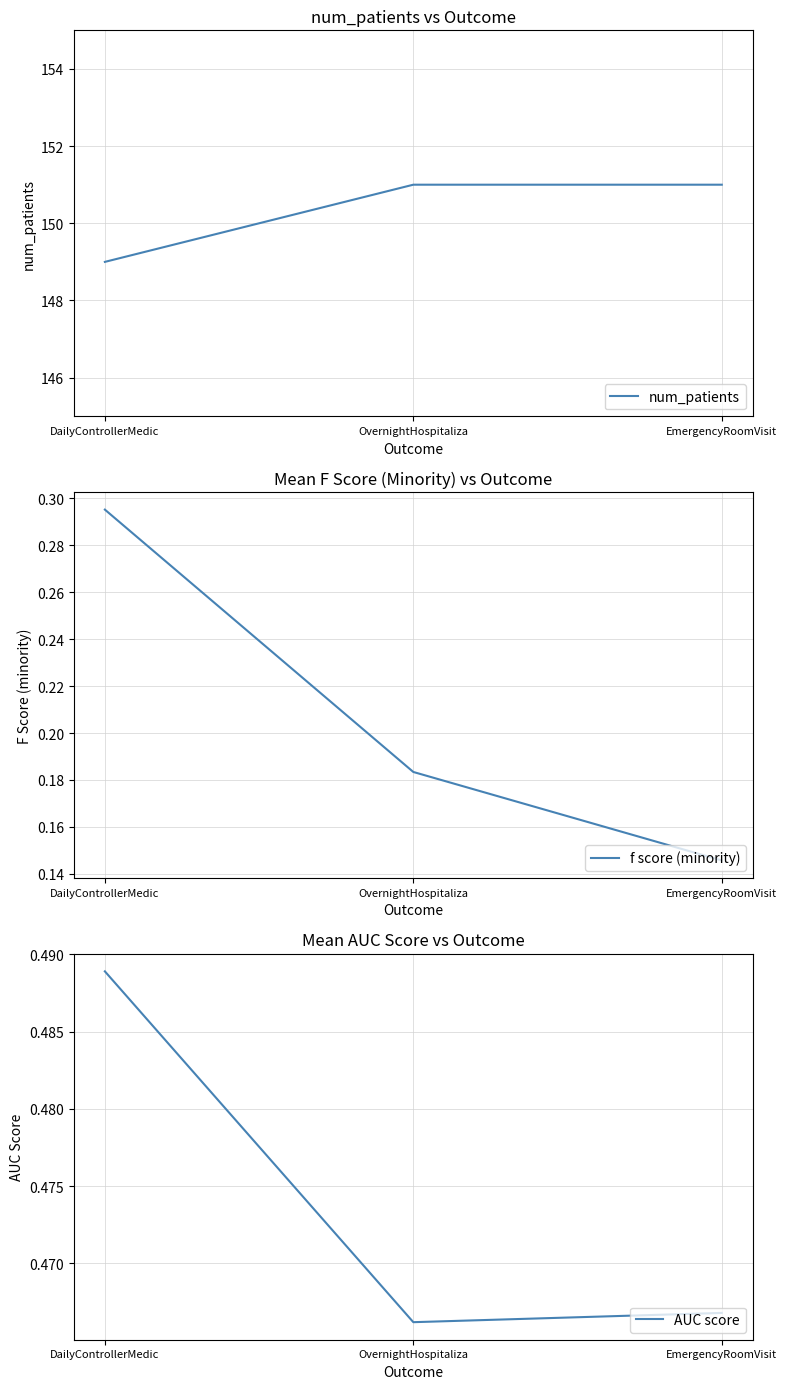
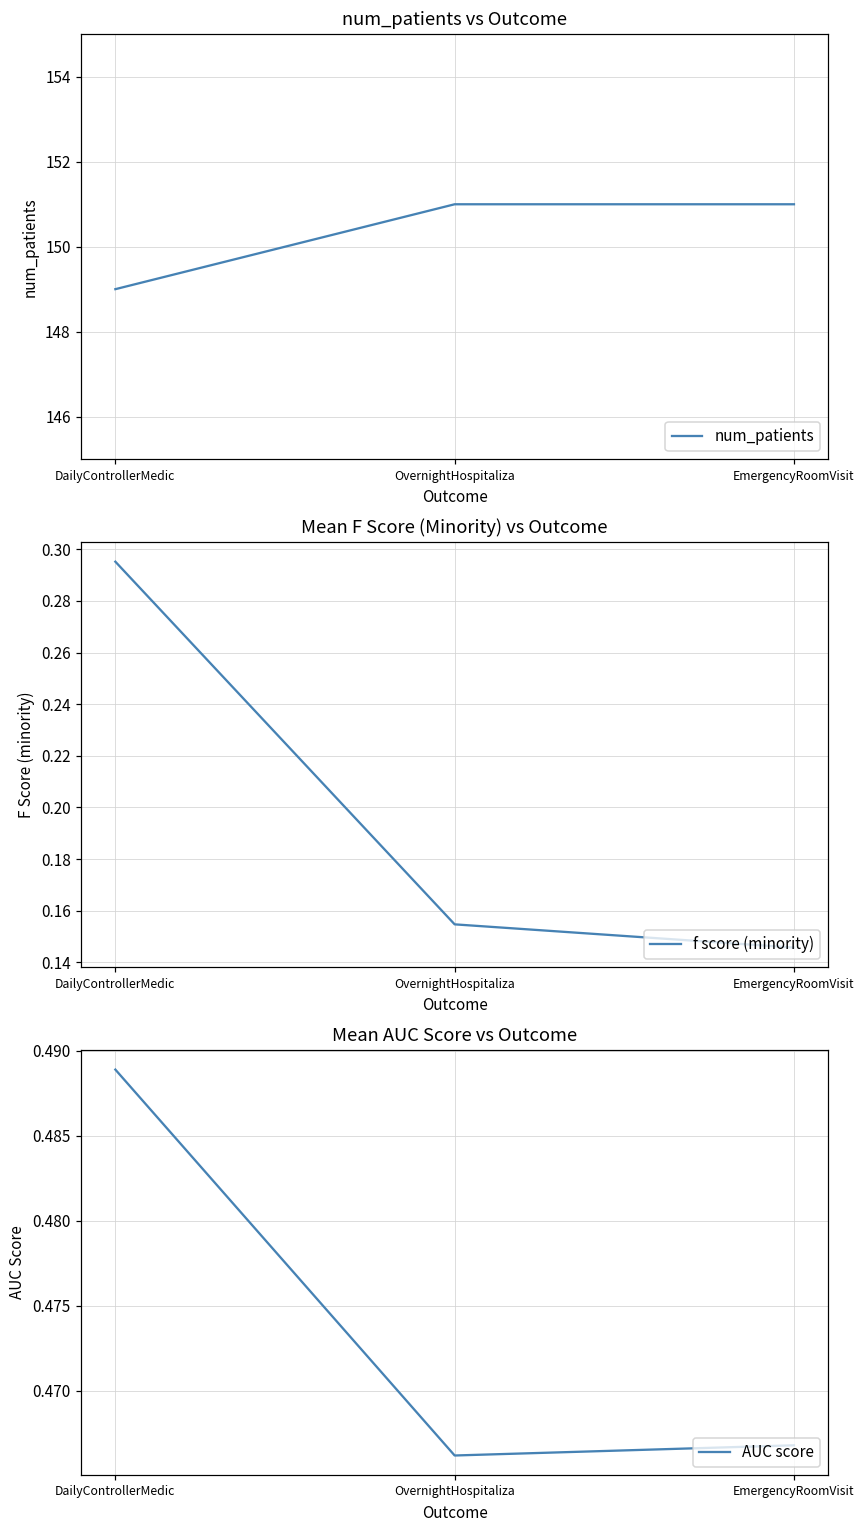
Mean F Score (Minority) vs Outcome, OvernightHospitaliza: 0.183 -> 0.155
